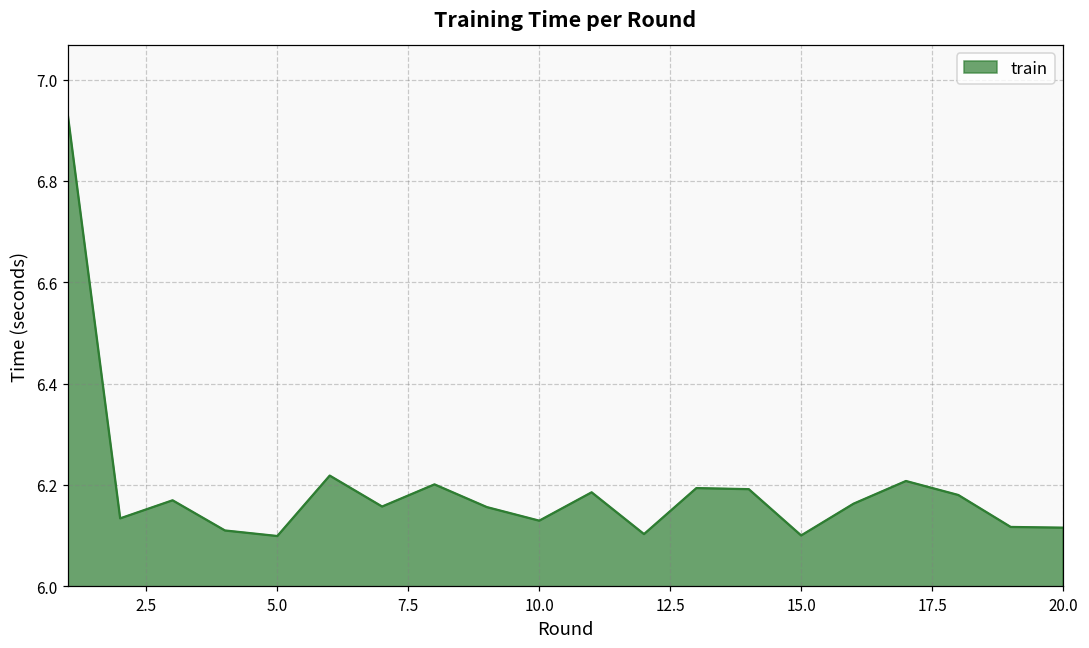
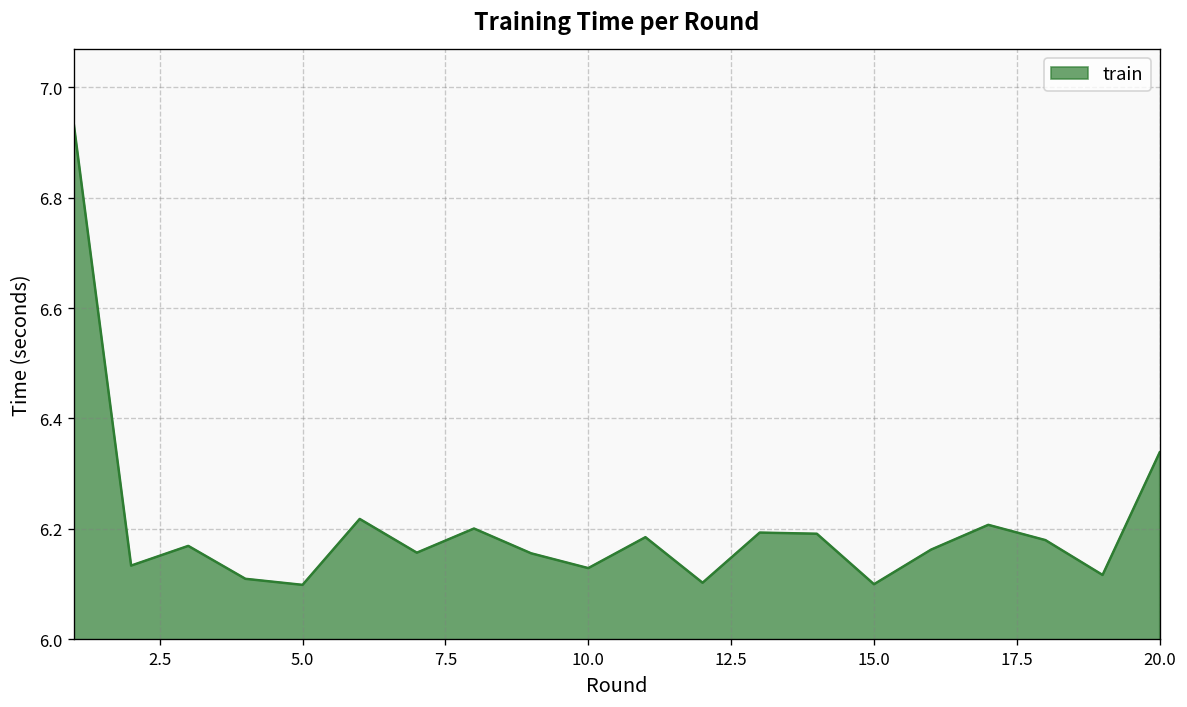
20.0: 6.12 -> 6.34
